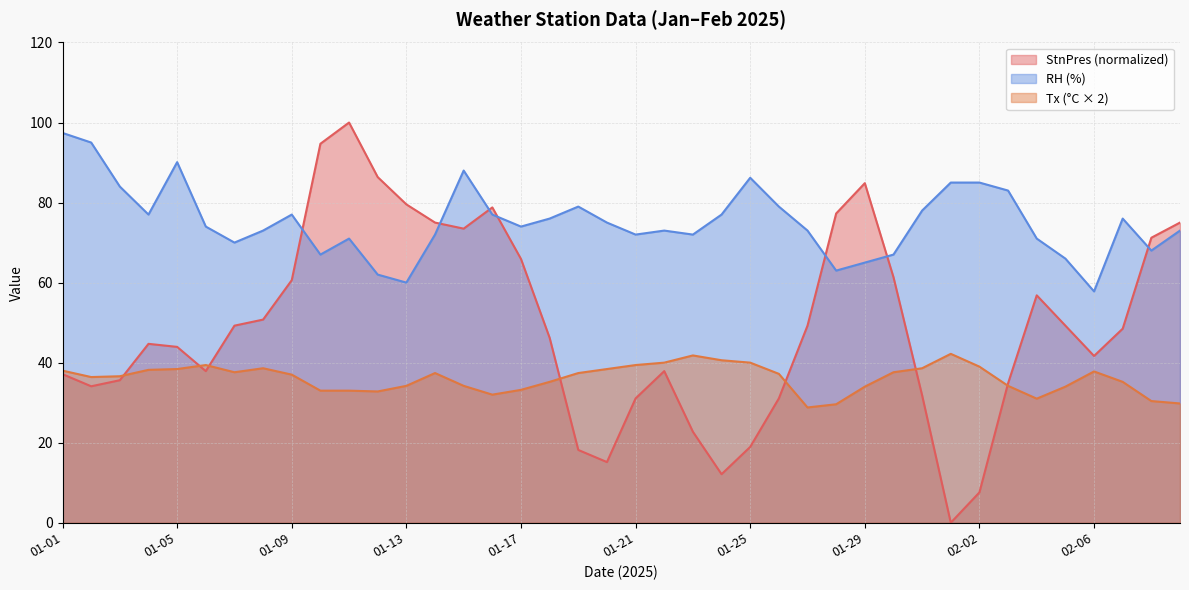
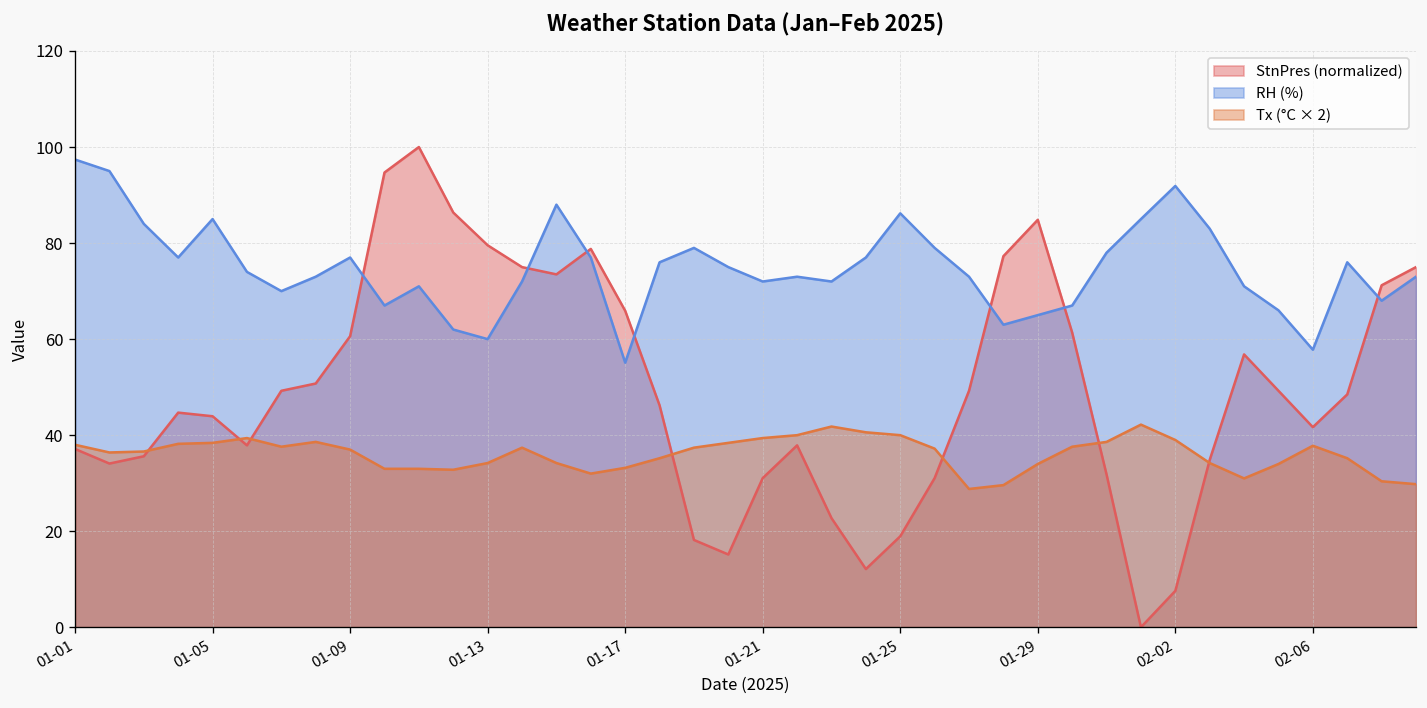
RH (%), 01-05: 90 -> 85
RH (%), 01-17: 74 -> 55
RH (%), 02-02: 85 -> 92
